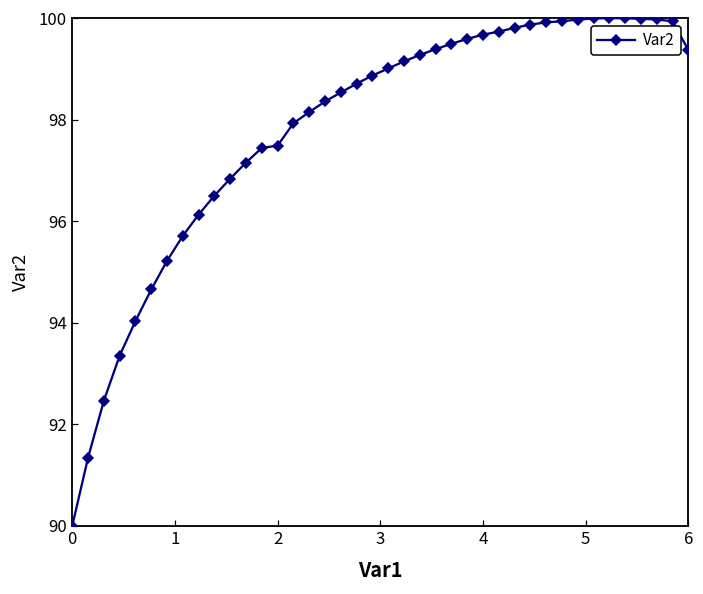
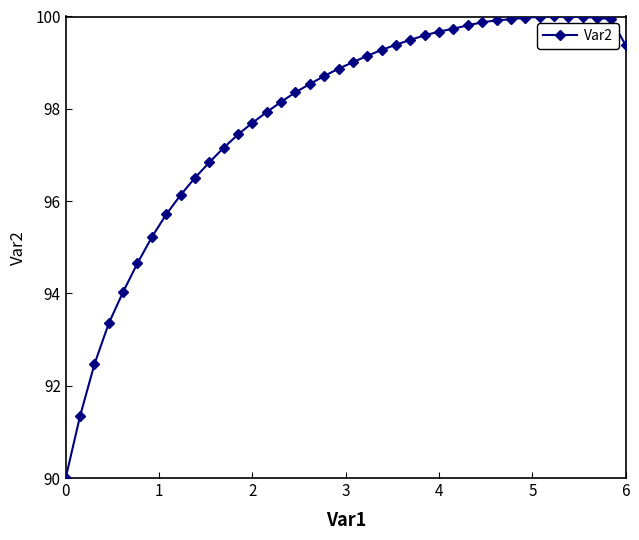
2: 97.5 -> 97.7
